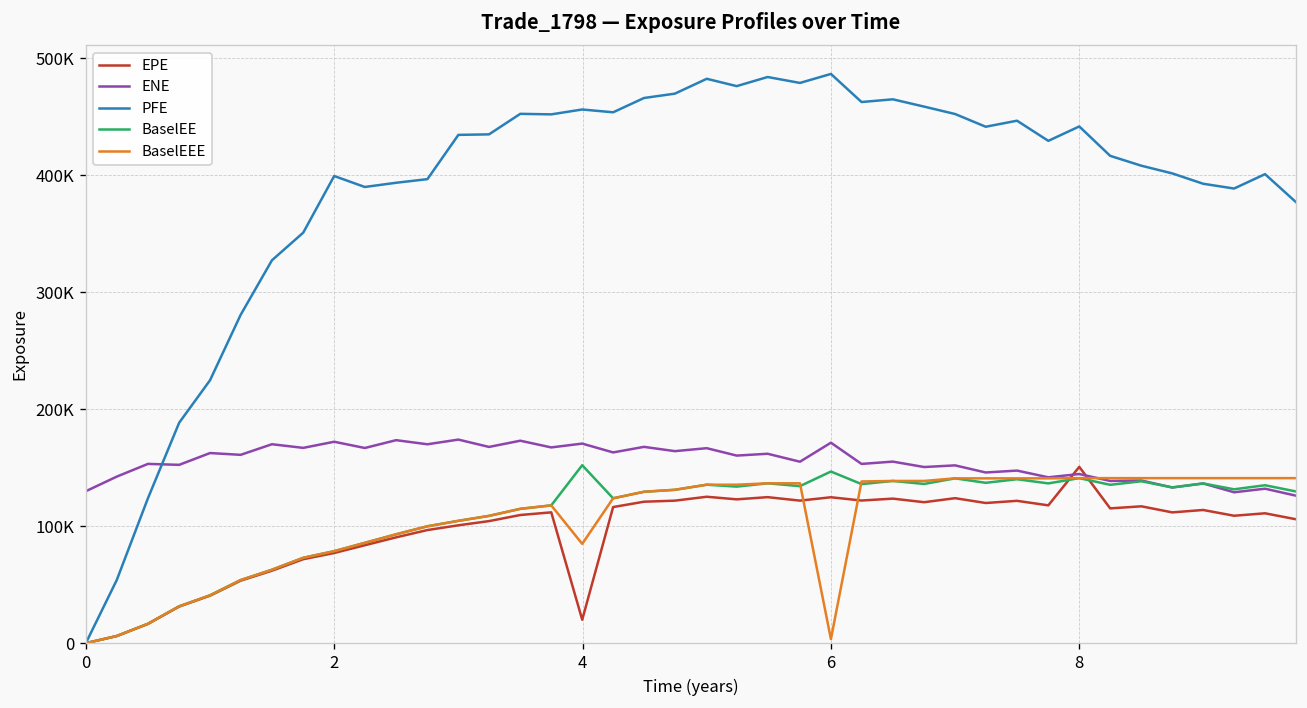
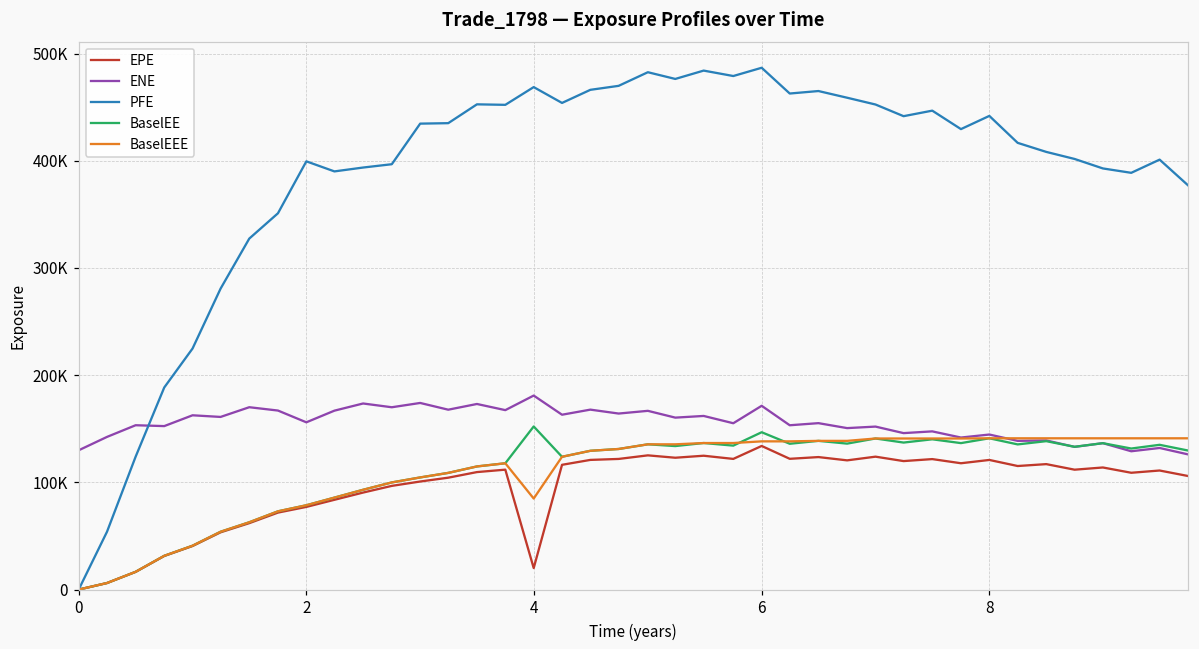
ENE, 2: 170000 -> 160000
ENE, 4: 170000 -> 180000
PFE, 4: 460000 -> 470000
EPE, 6: 120000 -> 130000
BaselEEE, 6: 0 -> 140000
EPE, 8: 150000 -> 120000
